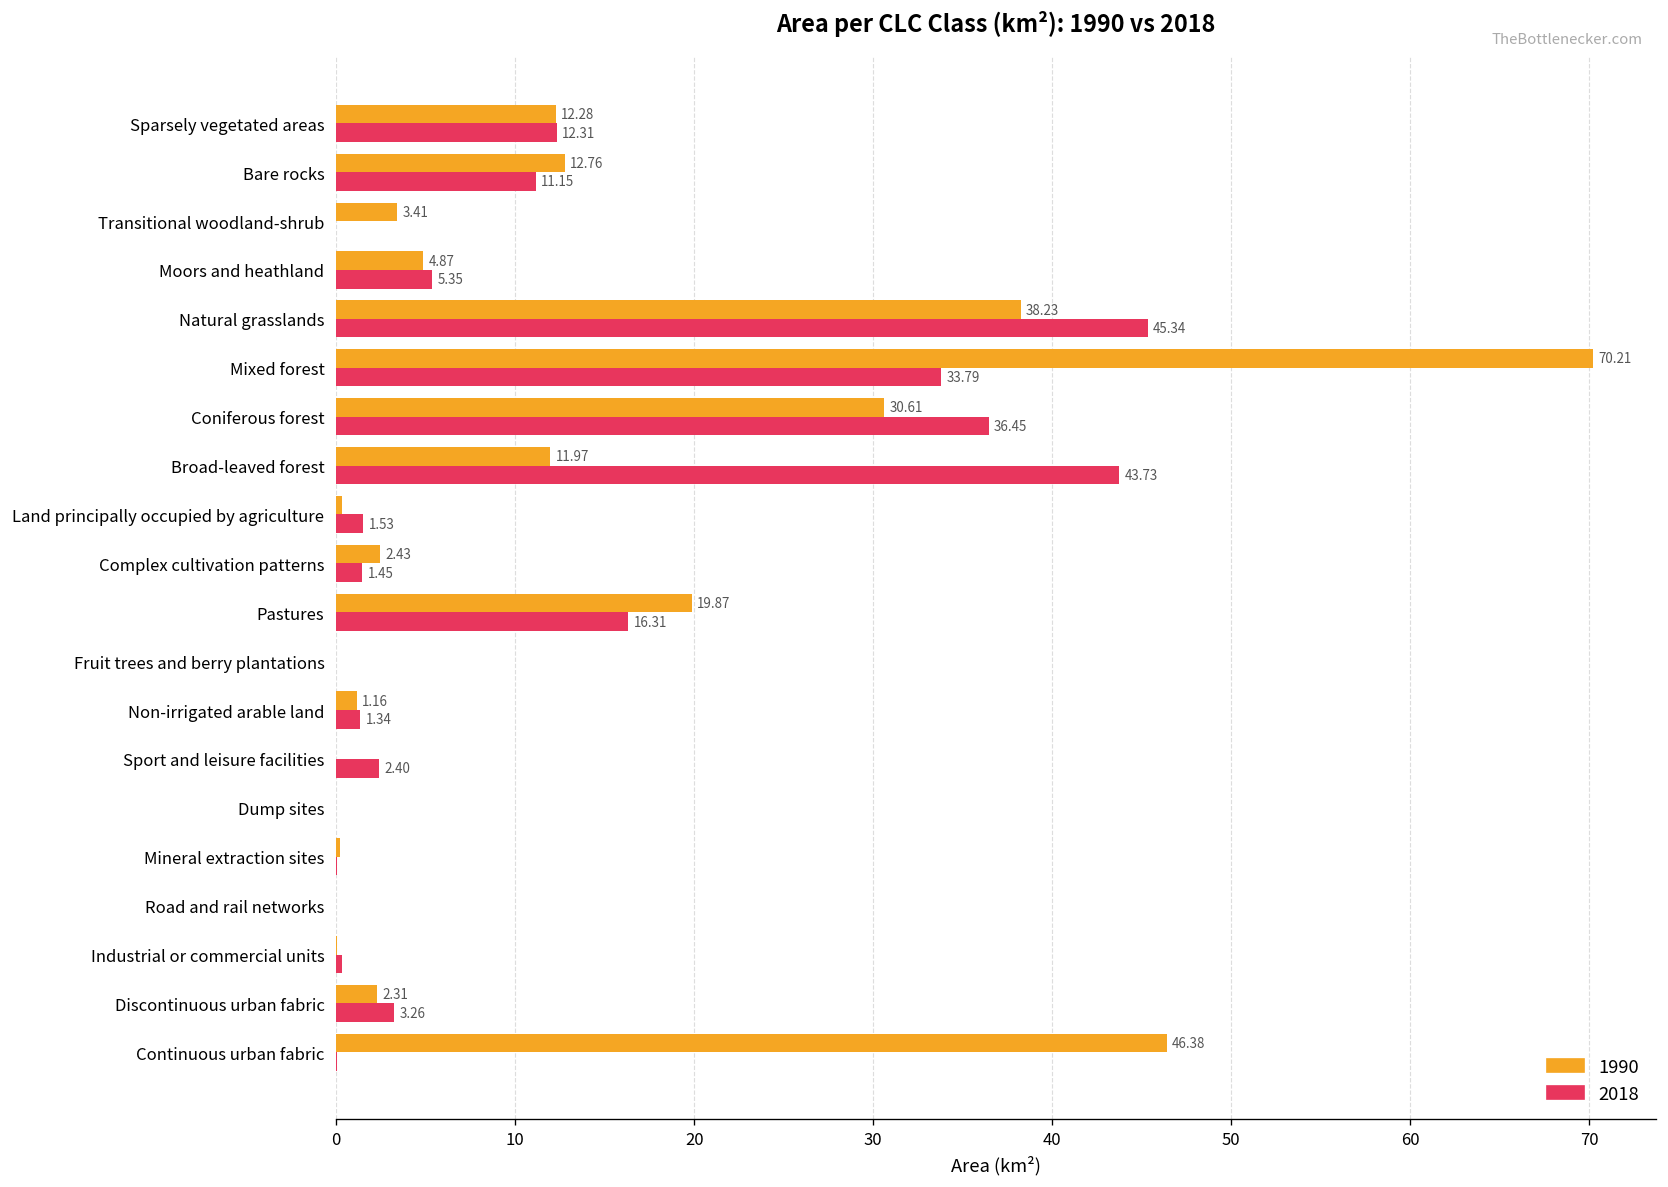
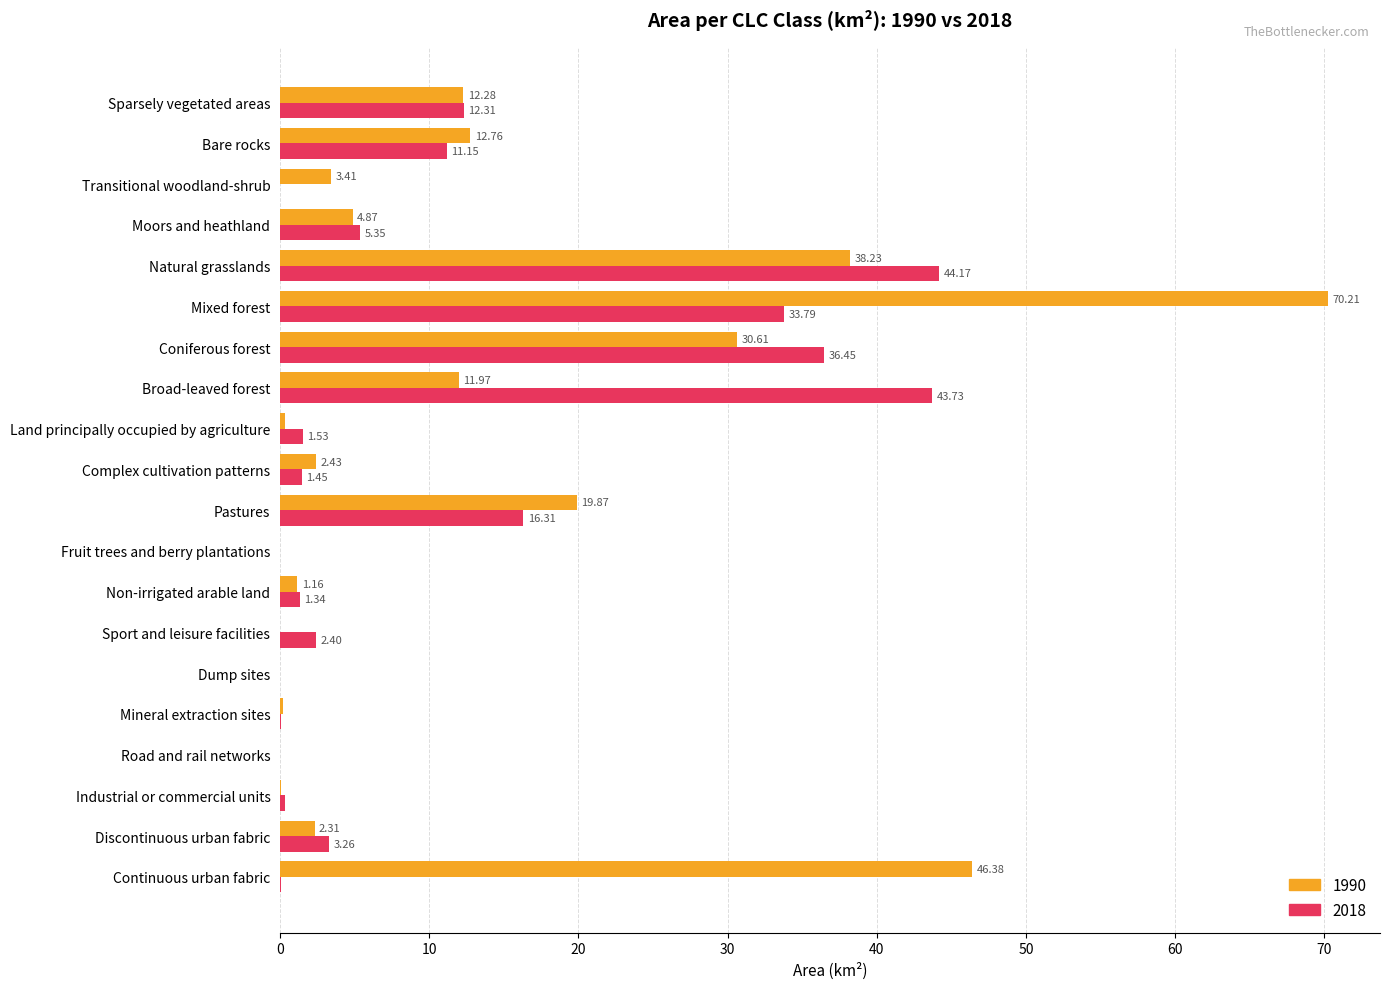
2018, Natural grasslands: 45.34 -> 44.17
